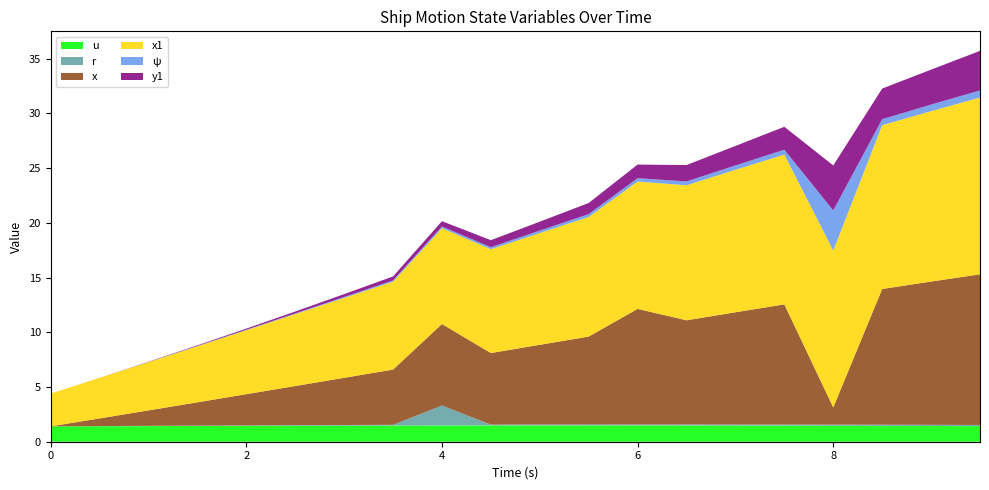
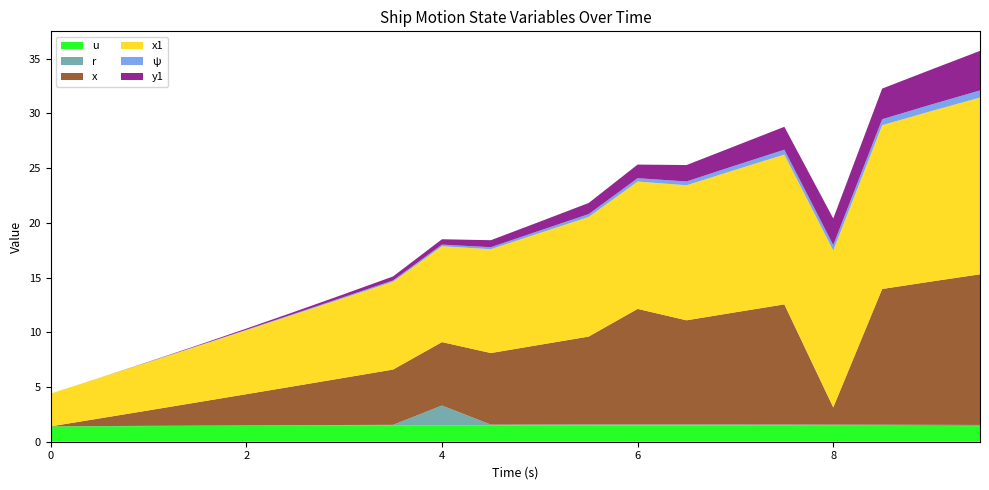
x, 4: 7.4 -> 5.8
ψ, 8: 3.7 -> 0.5
y1, 8: 4.1 -> 2.4
